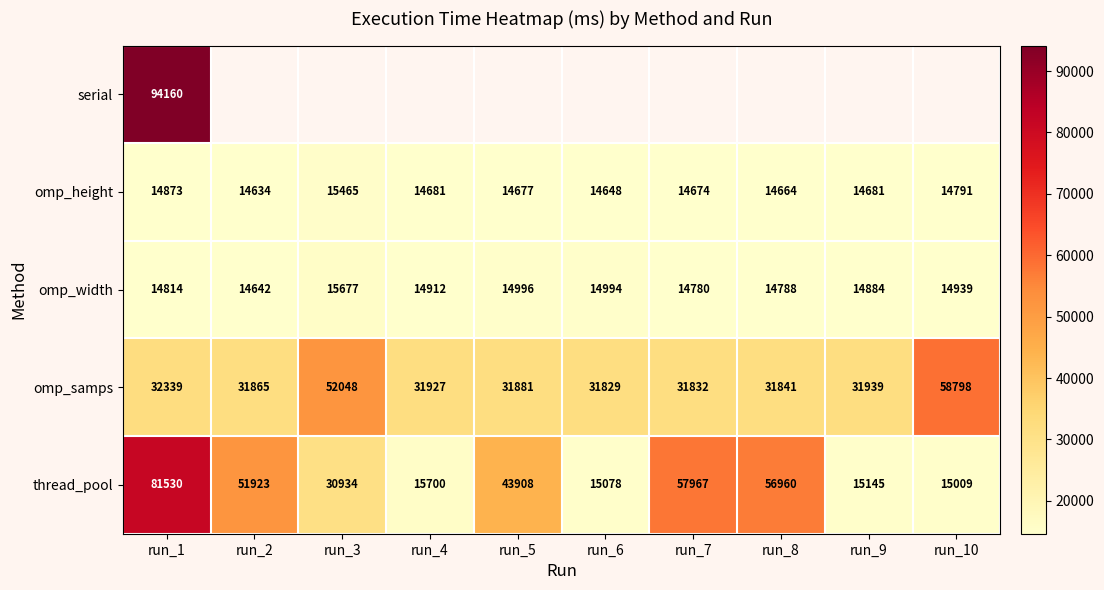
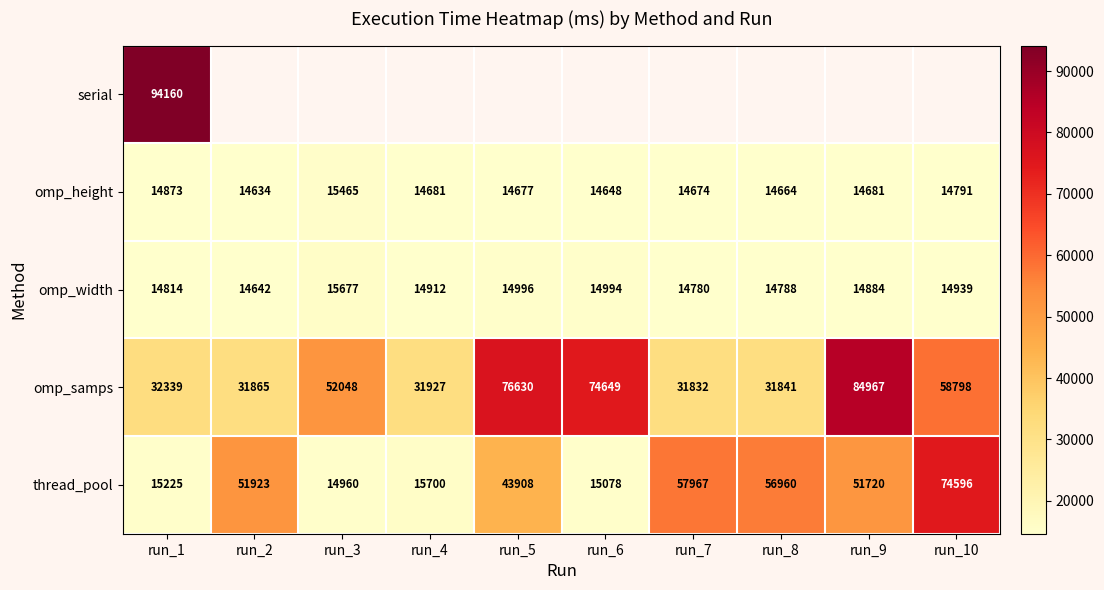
omp_samps, run_5: 31881 -> 76630
omp_samps, run_6: 31829 -> 74649
omp_samps, run_9: 31939 -> 84967
thread_pool, run_1: 81530 -> 15225
thread_pool, run_3: 30934 -> 14960
thread_pool, run_9: 15145 -> 51720
thread_pool, run_10: 15009 -> 74596
